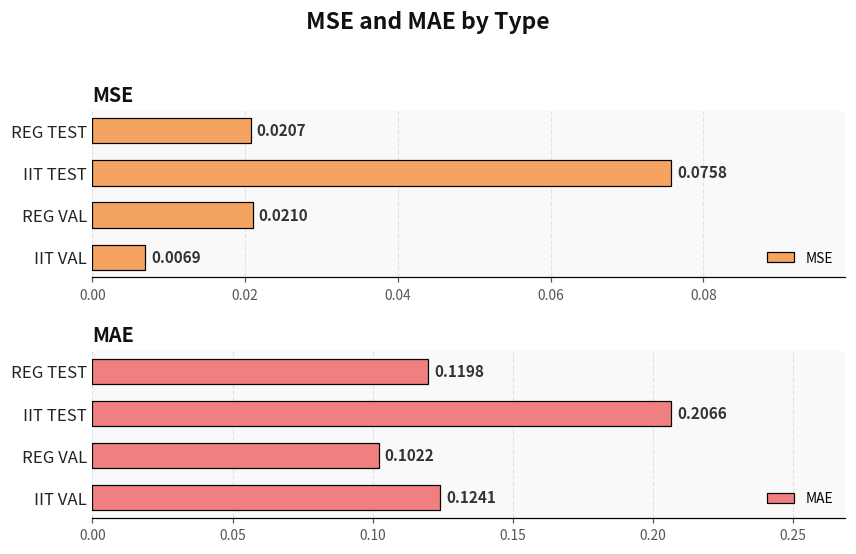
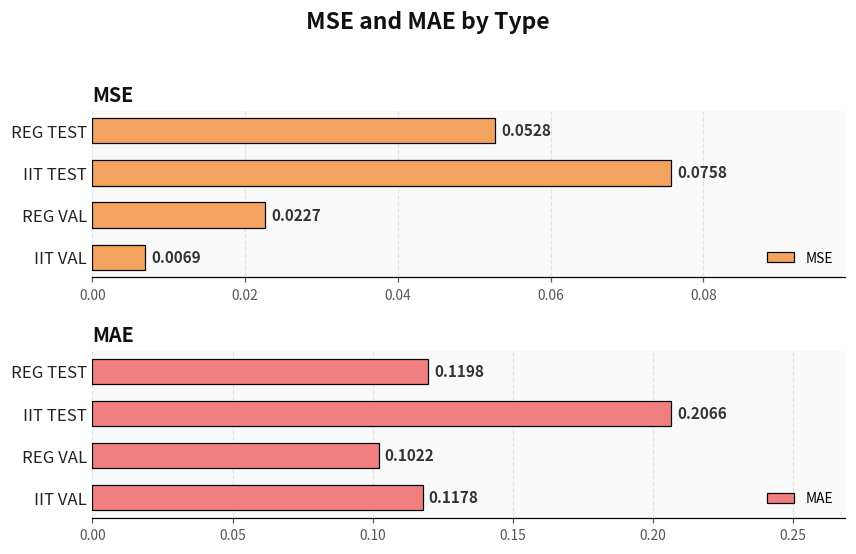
MSE, REG TEST: 0.0207 -> 0.0528
MSE, REG VAL: 0.0210 -> 0.0227
MAE, IIT VAL: 0.1241 -> 0.1178
